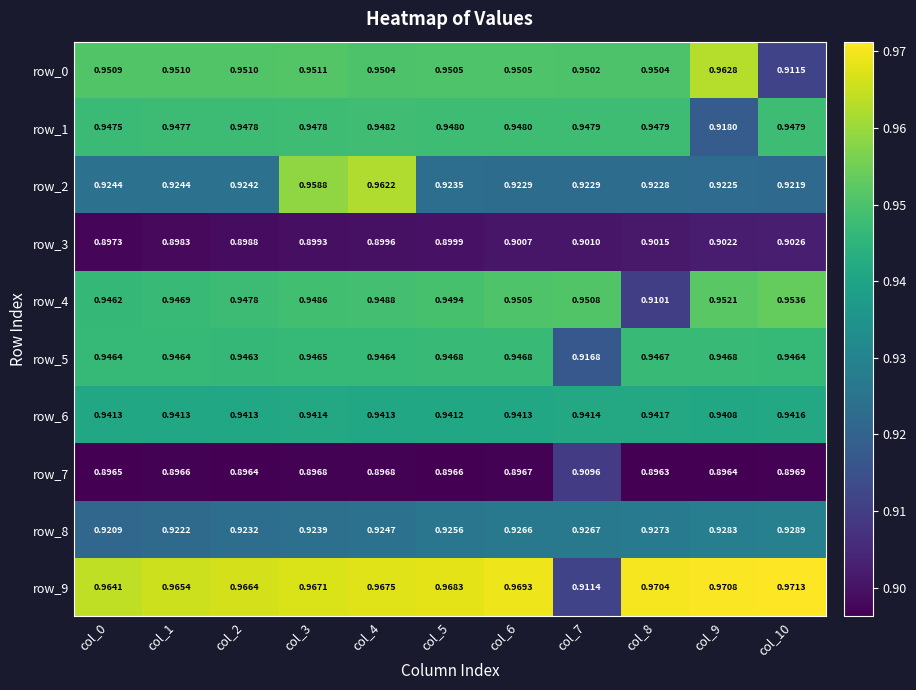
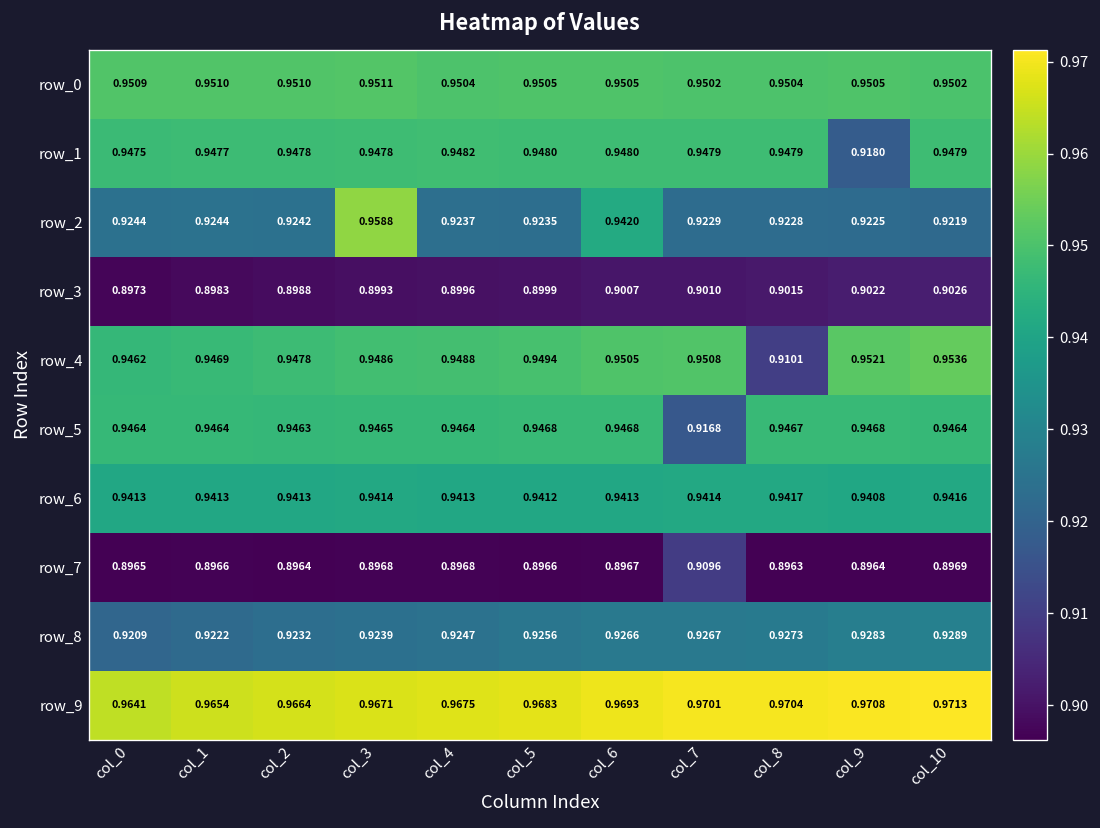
row_0, col_9: 0.9628 -> 0.9505
row_0, col_10: 0.9115 -> 0.9502
row_2, col_4: 0.9622 -> 0.9237
row_2, col_6: 0.9229 -> 0.9420
row_9, col_7: 0.9114 -> 0.9701
